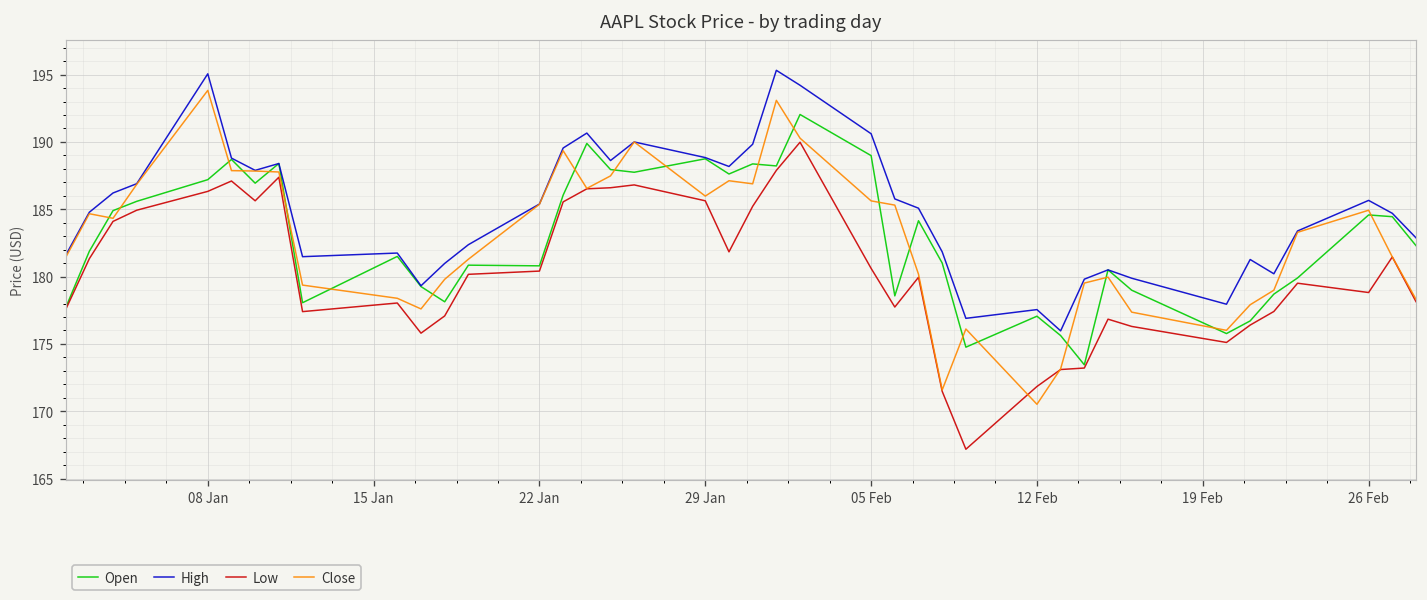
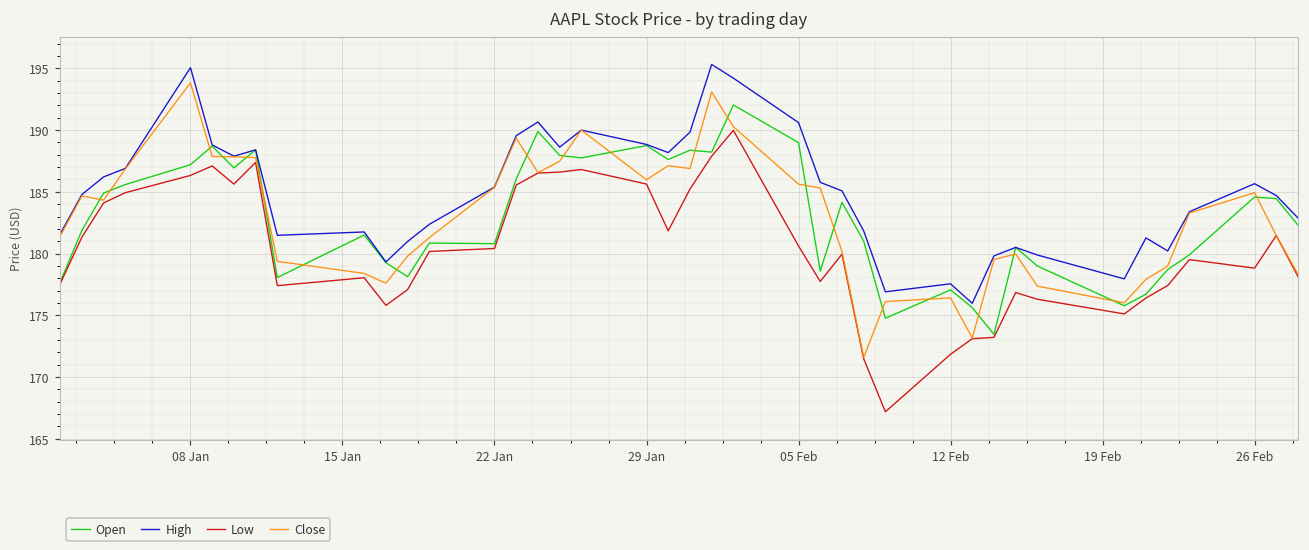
Close, 12 Feb: 170.5 -> 176.4
